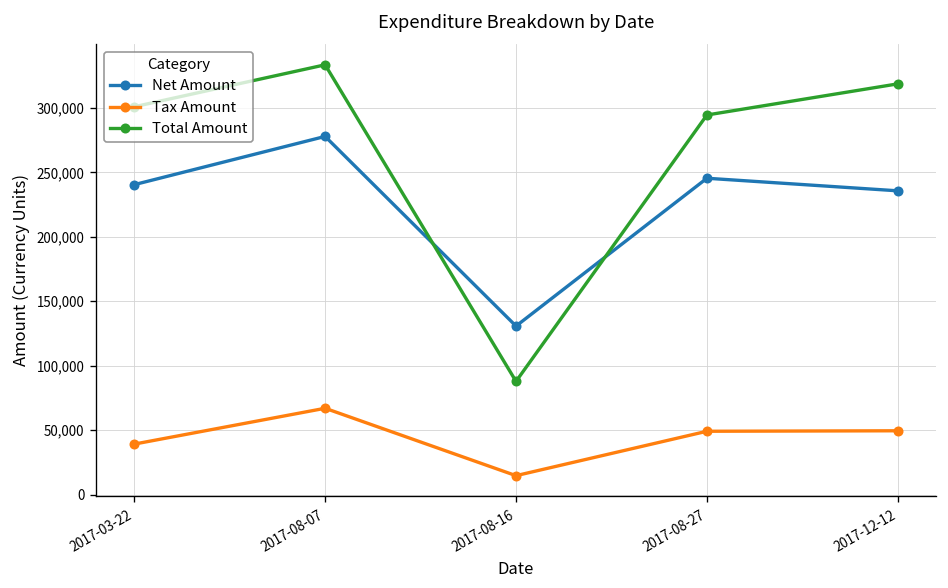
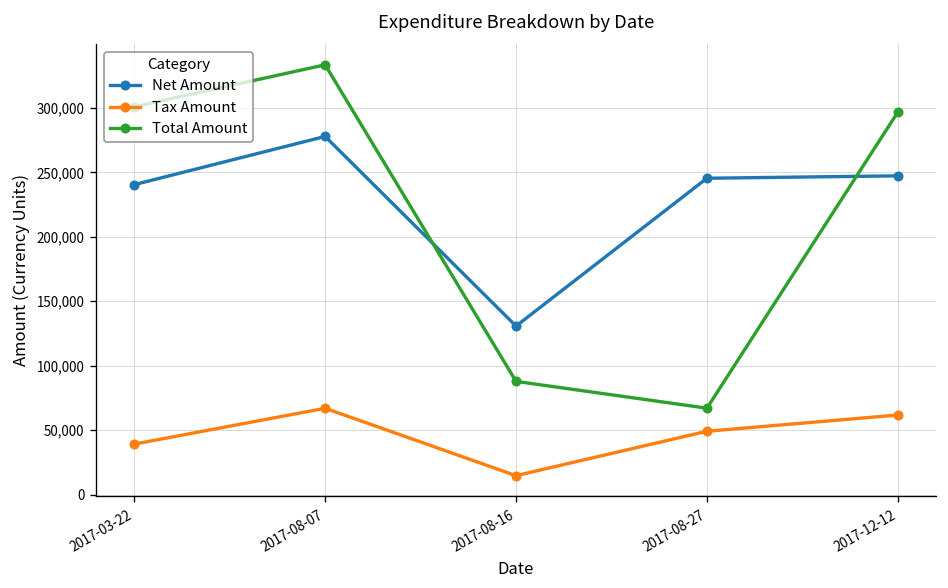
Total Amount, 2017-08-27: 295,000 -> 67,000
Net Amount, 2017-12-12: 236,000 -> 247,000
Tax Amount, 2017-12-12: 49,000 -> 62,000
Total Amount, 2017-12-12: 319,000 -> 297,000
